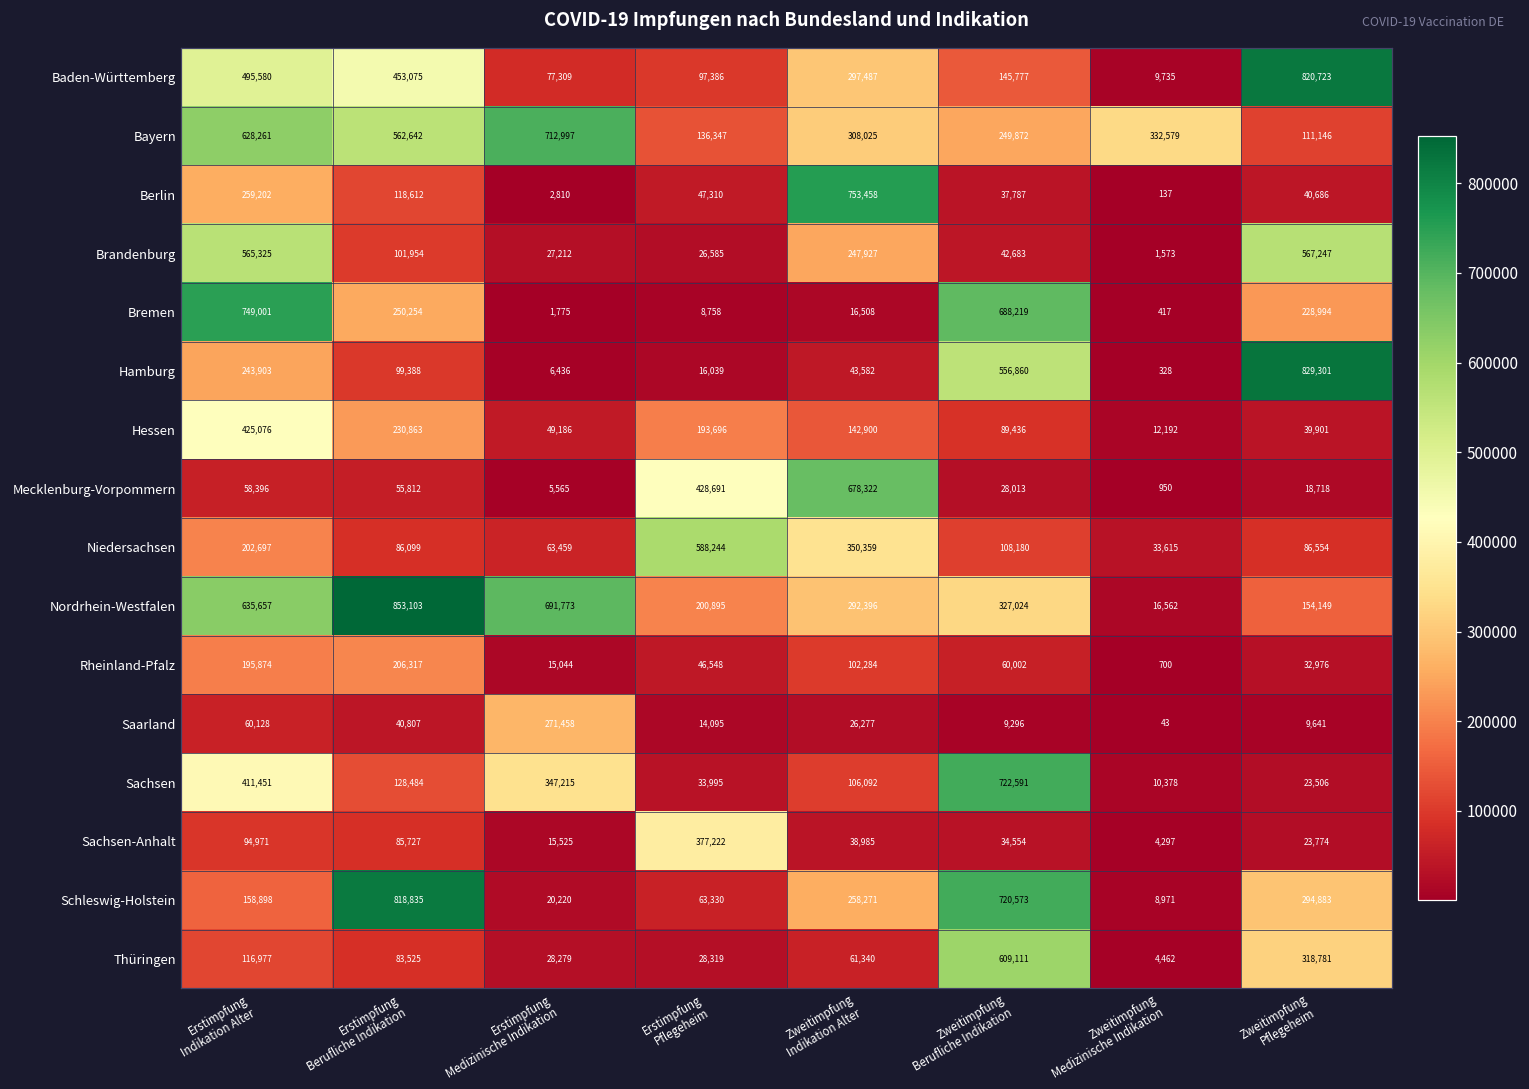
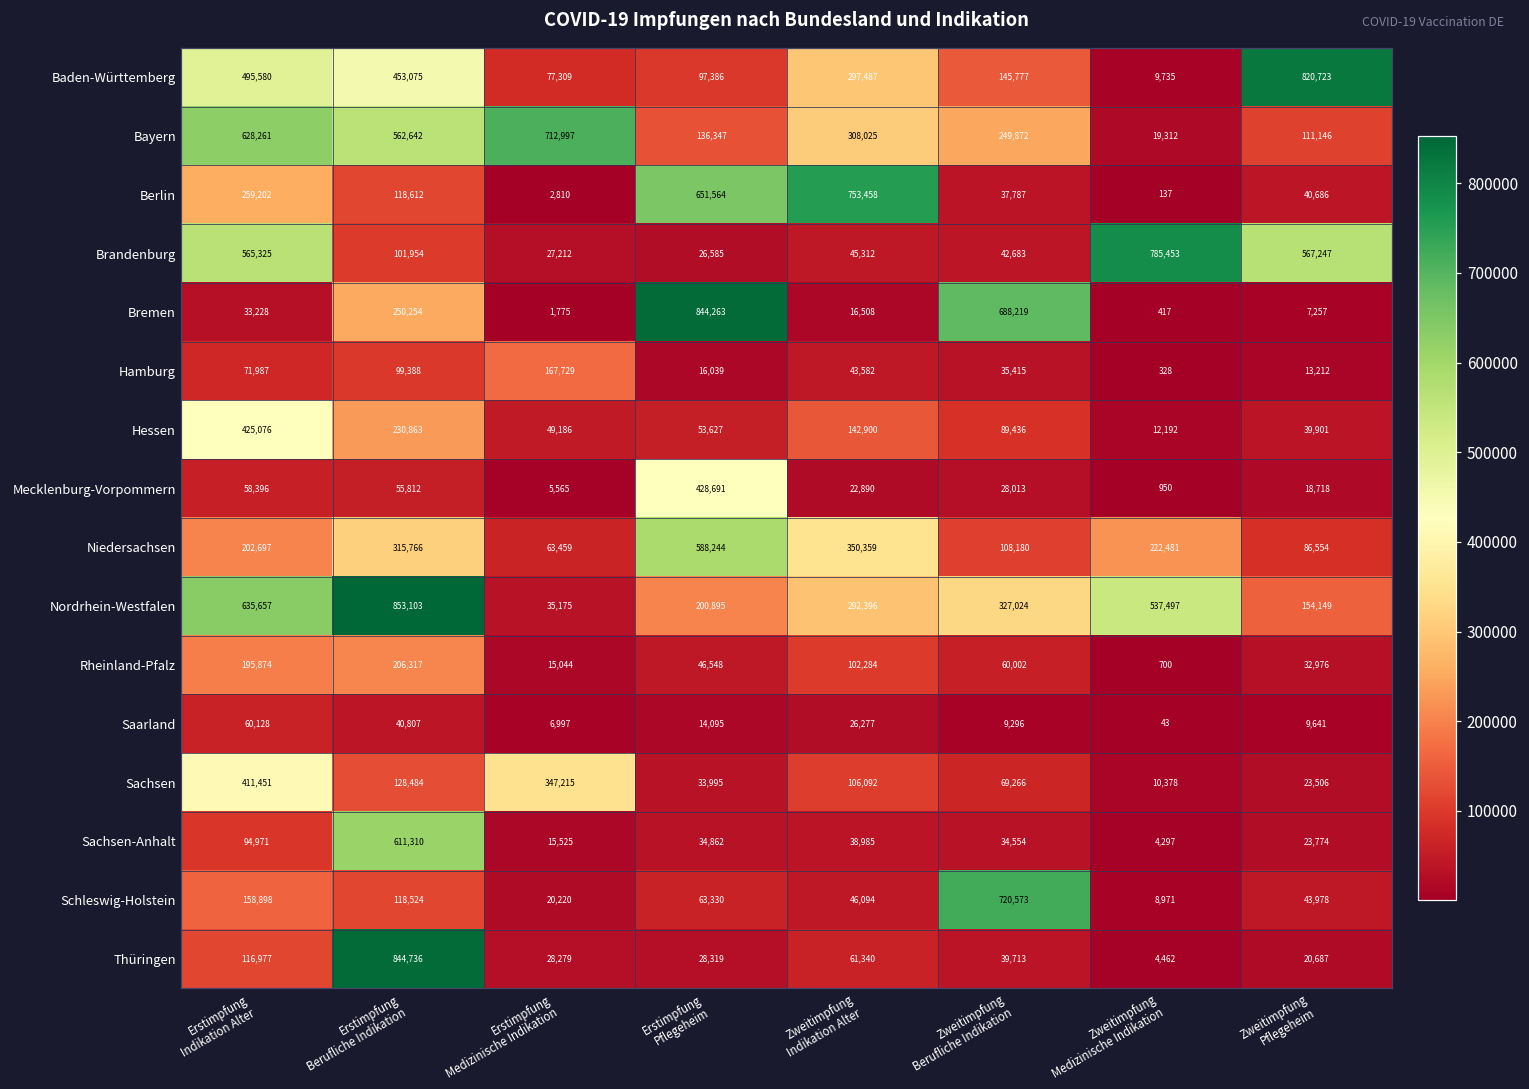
Bayern, Zweitimpfung Medizinische Indikation: 332,579 -> 19,312
Berlin, Erstimpfung Pflegeheim: 47,310 -> 651,564
Brandenburg, Zweitimpfung Indikation Alter: 247,927 -> 45,312
Brandenburg, Zweitimpfung Medizinische Indikation: 1,573 -> 785,453
Bremen, Erstimpfung Indikation Alter: 749,001 -> 33,228
Bremen, Erstimpfung Pflegeheim: 8,758 -> 844,263
Bremen, Zweitimpfung Pflegeheim: 228,994 -> 7,257
Hamburg, Erstimpfung Indikation Alter: 243,903 -> 71,987
Hamburg, Erstimpfung Medizinische Indikation: 6,436 -> 167,729
Hamburg, Zweitimpfung Berufliche Indikation: 556,860 -> 35,415
Hamburg, Zweitimpfung Pflegeheim: 829,301 -> 13,212
Hessen, Erstimpfung Pflegeheim: 193,696 -> 53,627
Mecklenburg-Vorpommern, Zweitimpfung Indikation Alter: 678,322 -> 22,890
Niedersachsen, Erstimpfung Berufliche Indikation: 86,099 -> 315,766
Niedersachsen, Zweitimpfung Medizinische Indikation: 33,615 -> 222,481
Nordrhein-Westfalen, Erstimpfung Medizinische Indikation: 691,773 -> 35,175
Nordrhein-Westfalen, Zweitimpfung Medizinische Indikation: 16,562 -> 537,497
Saarland, Erstimpfung Medizinische Indikation: 271,458 -> 6,997
Sachsen, Zweitimpfung Berufliche Indikation: 722,591 -> 69,266
Sachsen-Anhalt, Erstimpfung Berufliche Indikation: 85,727 -> 611,310
Sachsen-Anhalt, Erstimpfung Pflegeheim: 377,222 -> 34,862
Schleswig-Holstein, Erstimpfung Berufliche Indikation: 818,835 -> 118,524
Schleswig-Holstein, Zweitimpfung Indikation Alter: 258,271 -> 46,094
Schleswig-Holstein, Zweitimpfung Pflegeheim: 294,883 -> 43,978
Thüringen, Erstimpfung Berufliche Indikation: 83,525 -> 844,736
Thüringen, Zweitimpfung Berufliche Indikation: 609,111 -> 39,713
Thüringen, Zweitimpfung Pflegeheim: 318,781 -> 20,687
